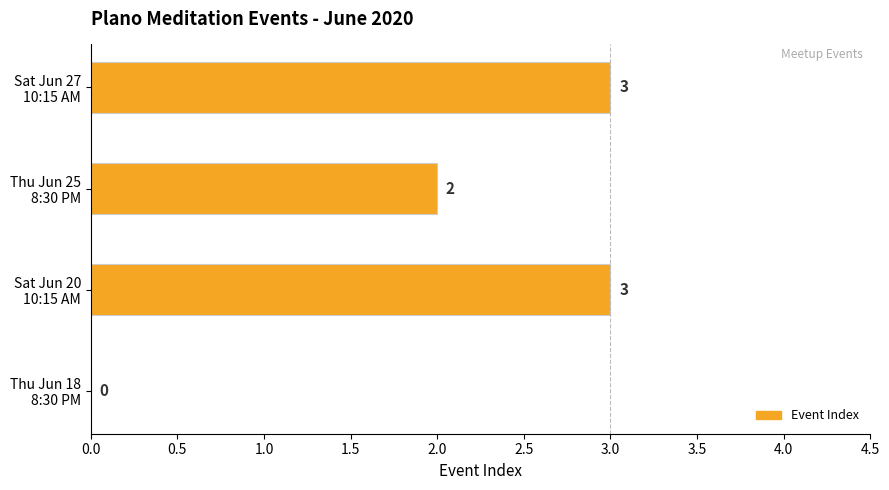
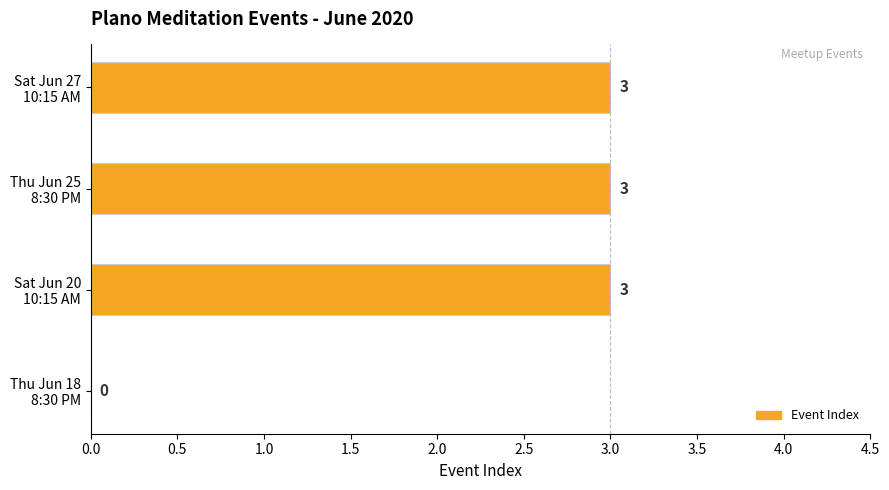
Thu Jun 25 8:30 PM: 2 -> 3
